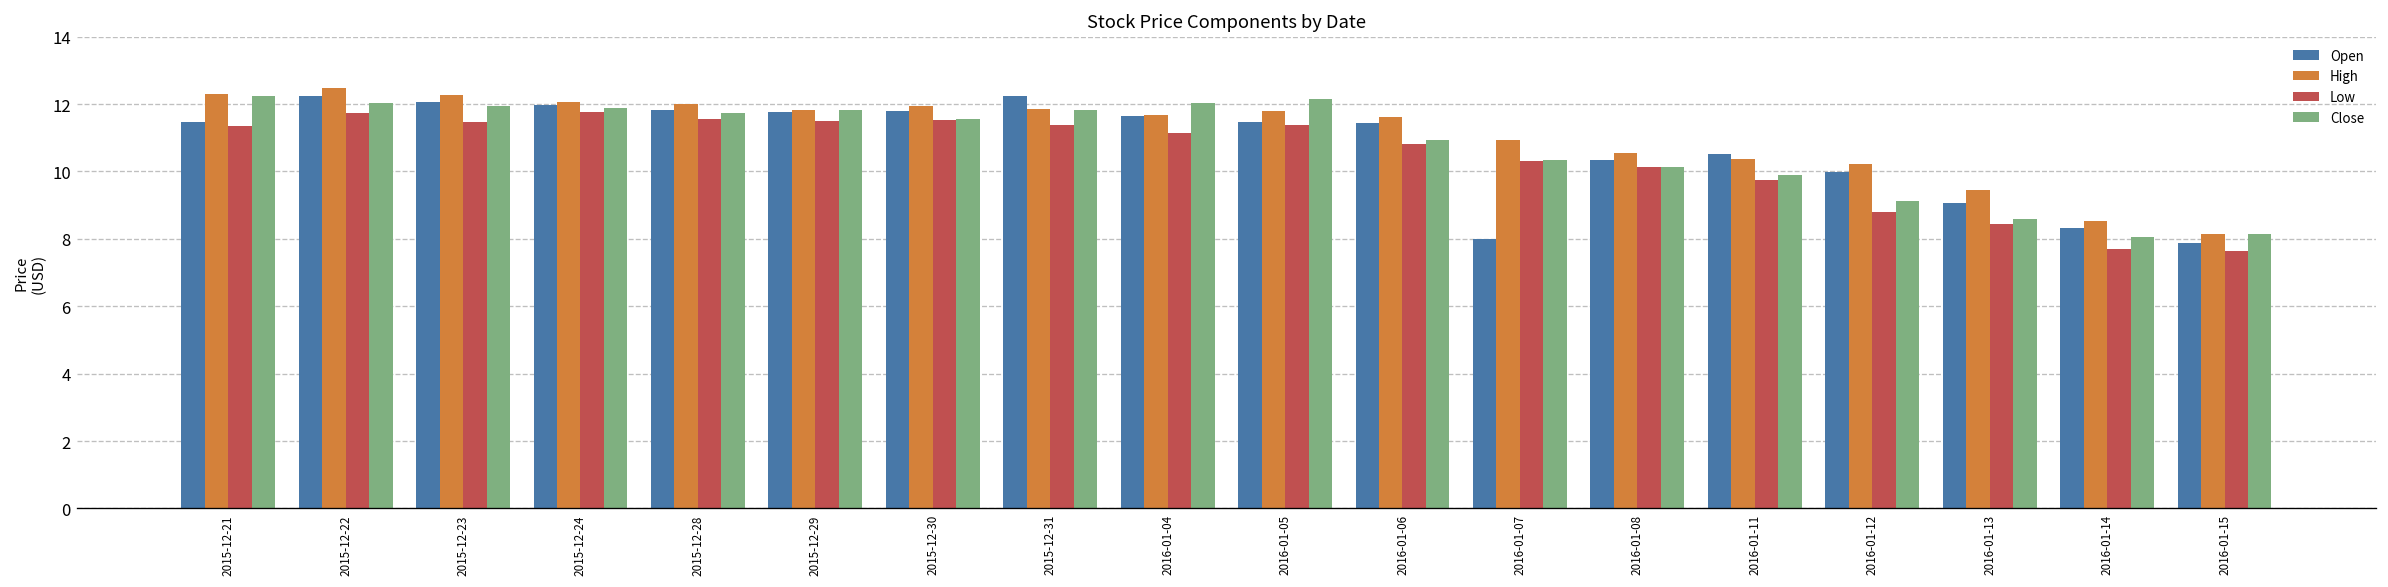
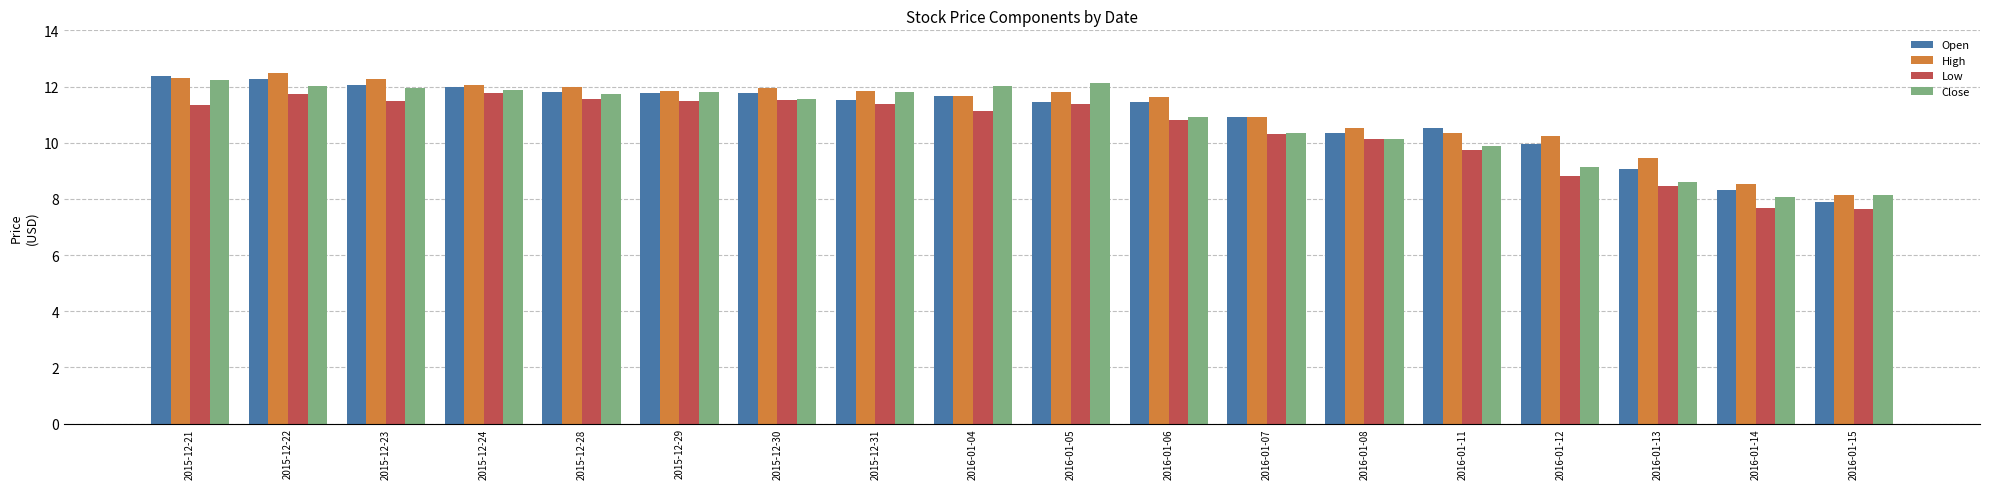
Open, 2015-12-21: 11.5 -> 12.4
Open, 2015-12-31: 12.2 -> 11.5
Open, 2016-01-07: 8.0 -> 10.9
